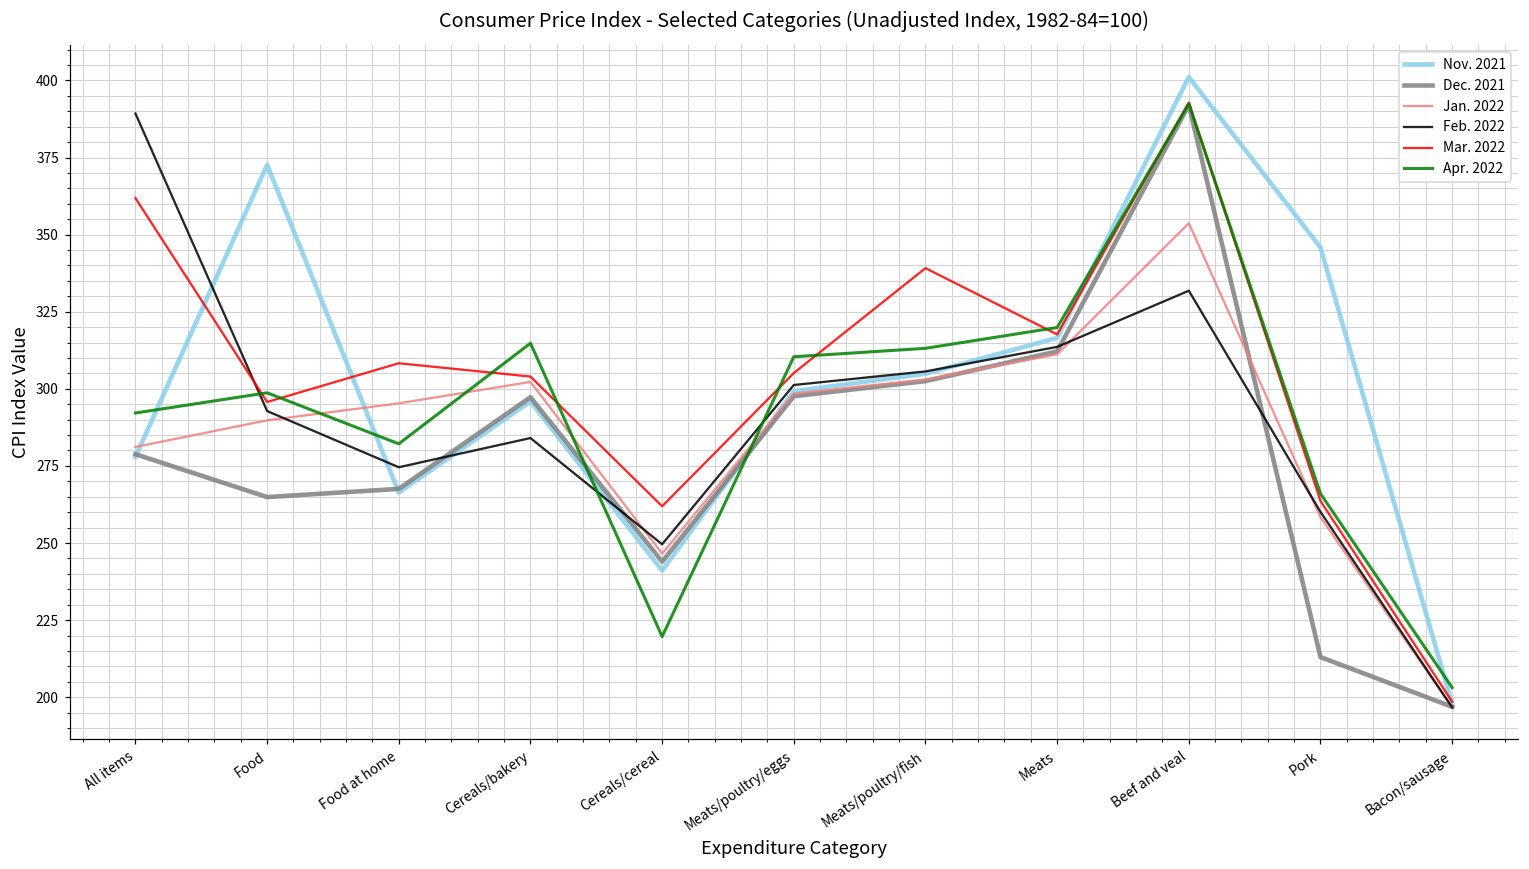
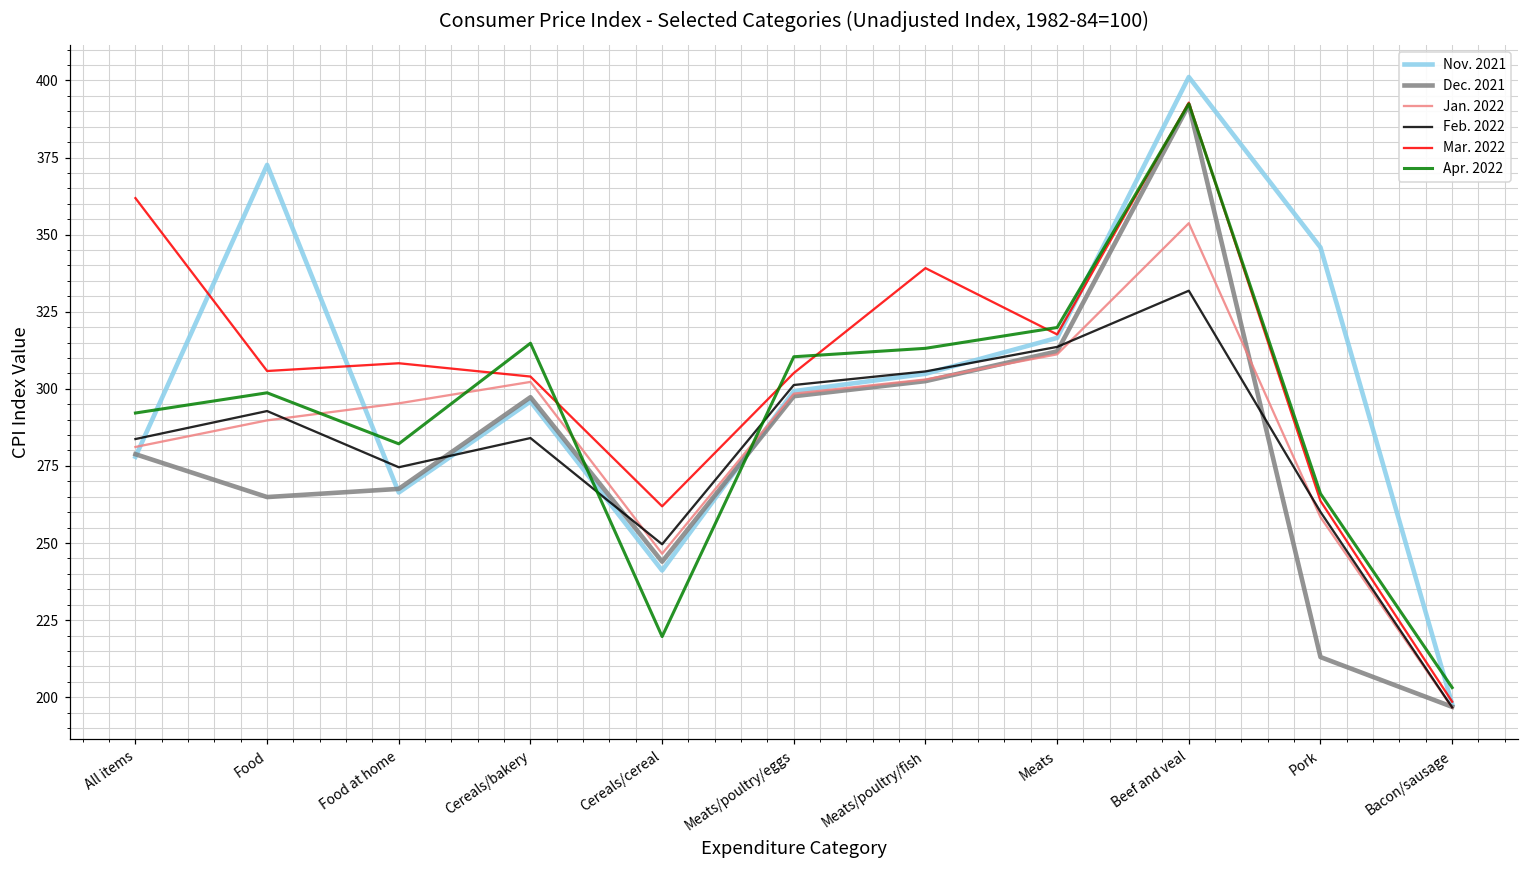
Feb. 2022, All items: 389 -> 284
Mar. 2022, Food: 296 -> 306
